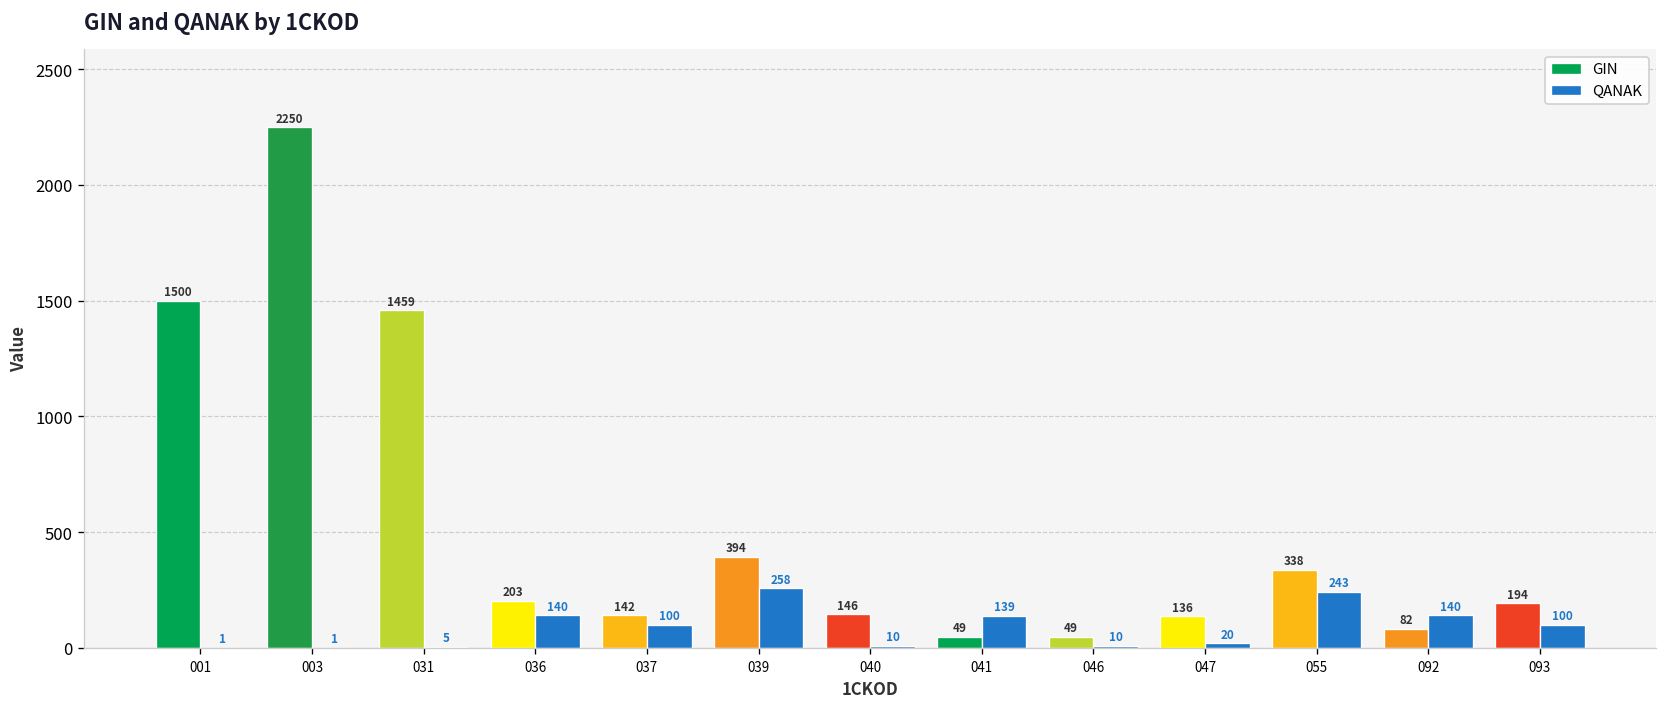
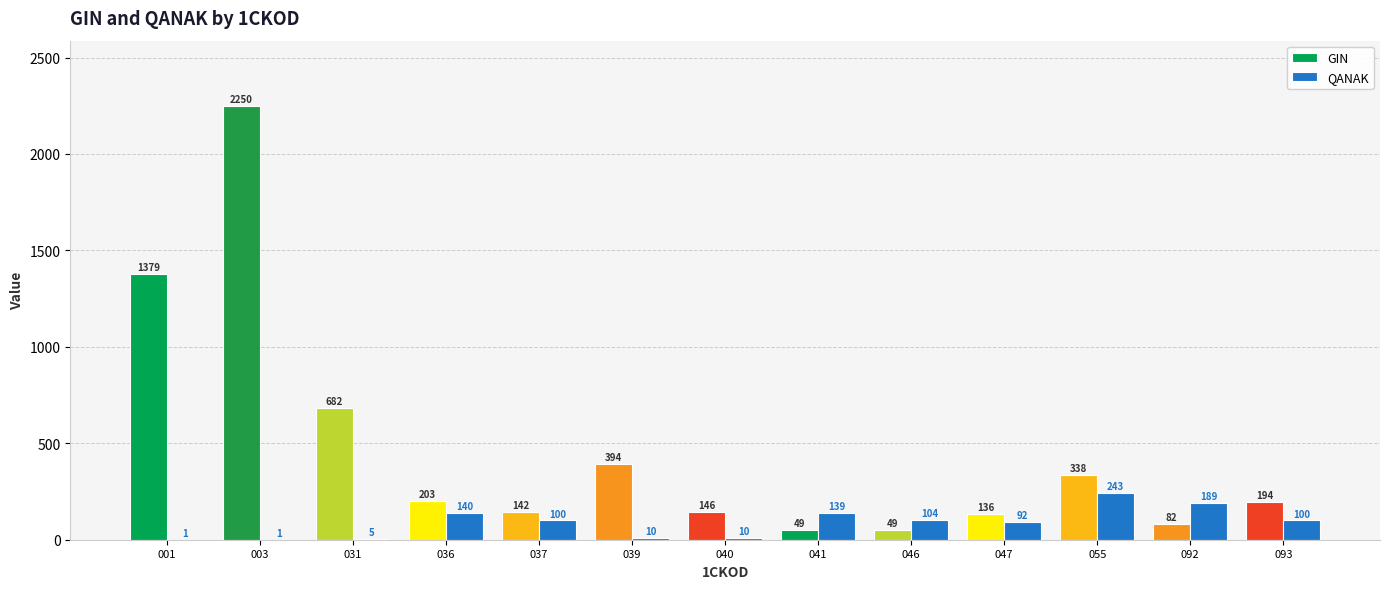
GIN, 001: 1500 -> 1379
GIN, 031: 1459 -> 682
QANAK, 039: 258 -> 10
QANAK, 046: 10 -> 104
QANAK, 047: 20 -> 92
QANAK, 092: 140 -> 189
